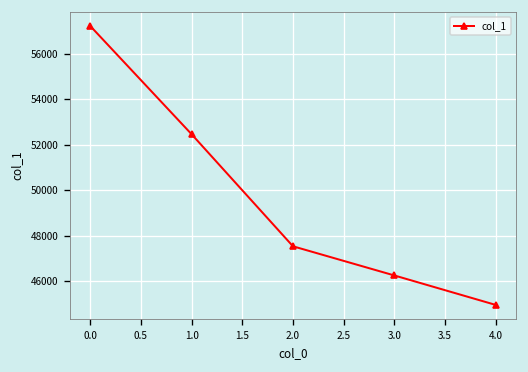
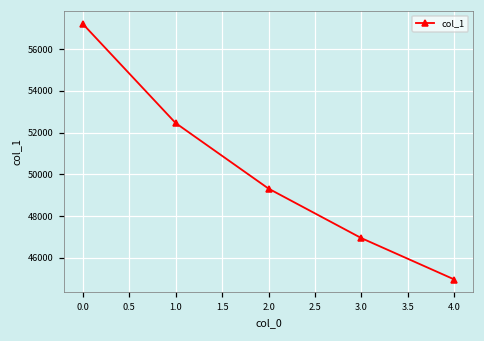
2.0: 47500 -> 49300
3.0: 46300 -> 46900
